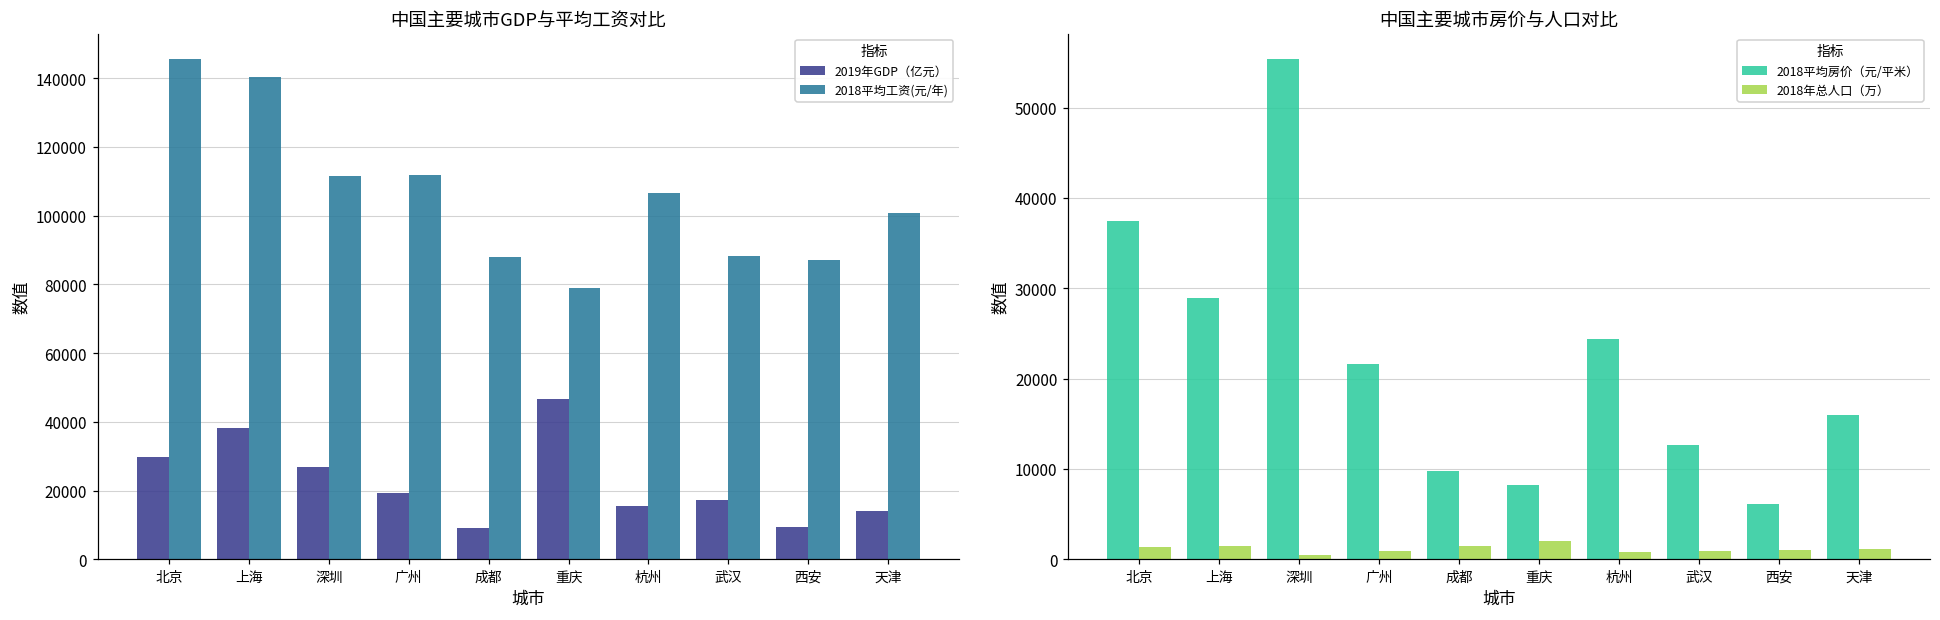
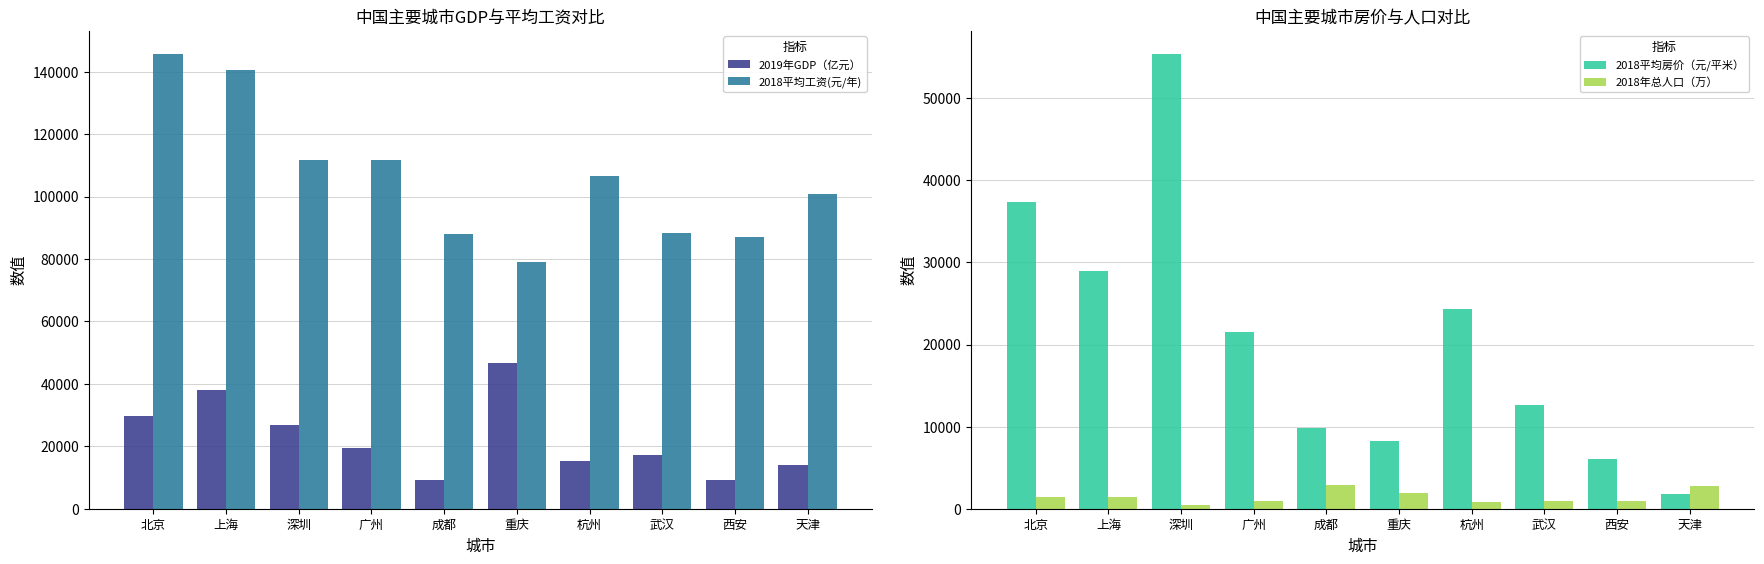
中国主要城市房价与人口对比, 2018年总人口（万）, 成都: 1000 -> 3000
中国主要城市房价与人口对比, 2018平均房价（元/平米）, 天津: 16000 -> 2000
中国主要城市房价与人口对比, 2018年总人口（万）, 天津: 1000 -> 3000
